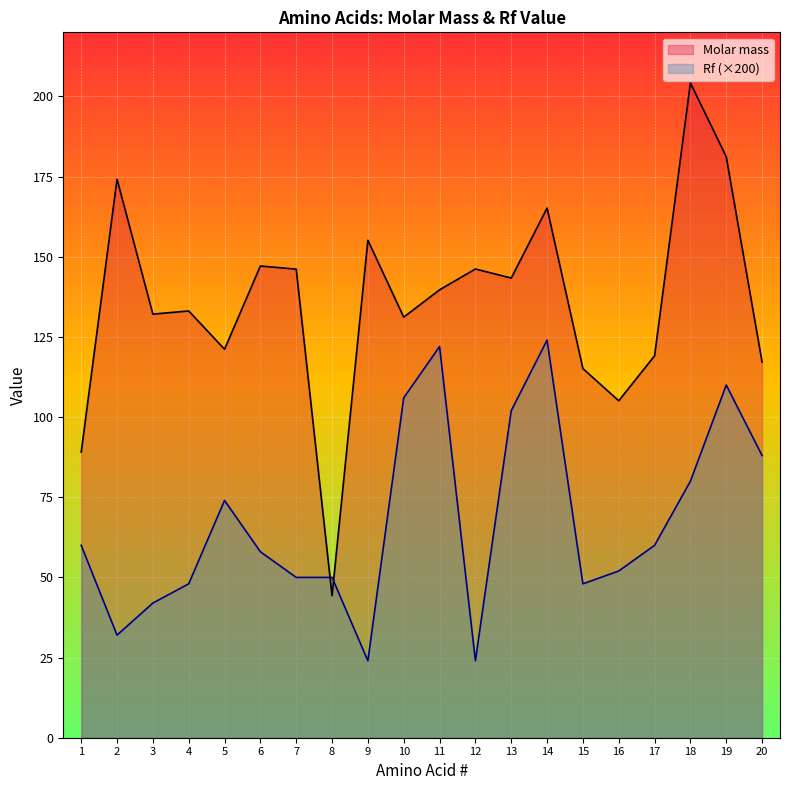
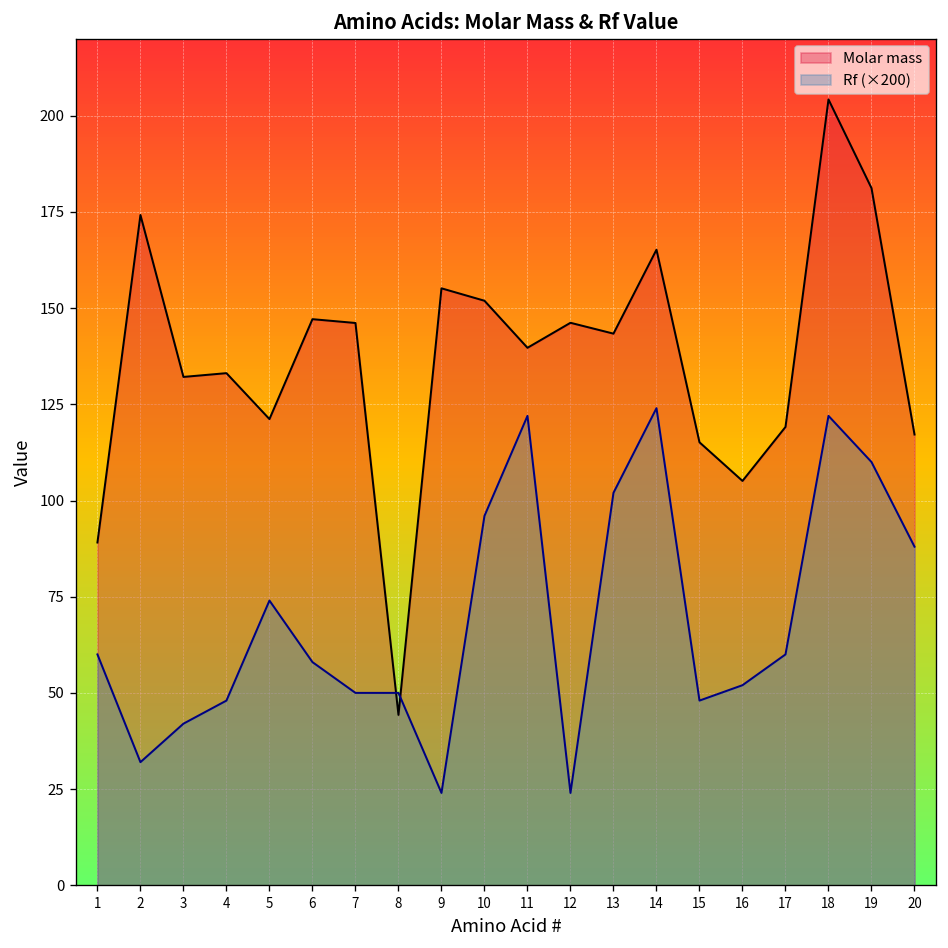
Molar mass, 10: 131 -> 152
Rf (×200), 10: 106 -> 96
Rf (×200), 18: 80 -> 122
